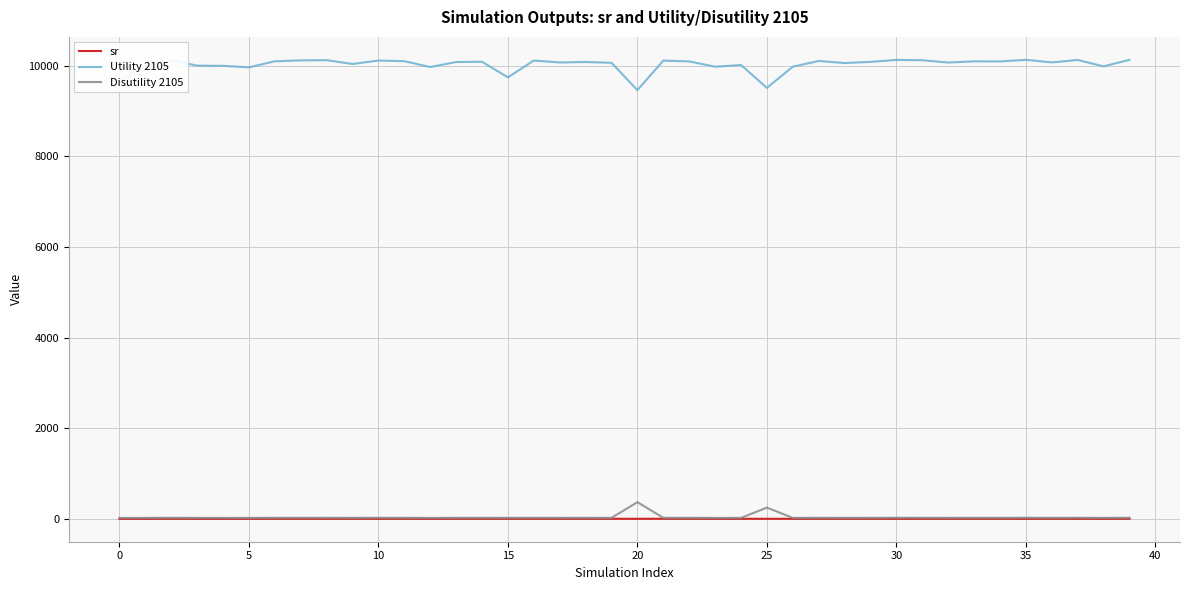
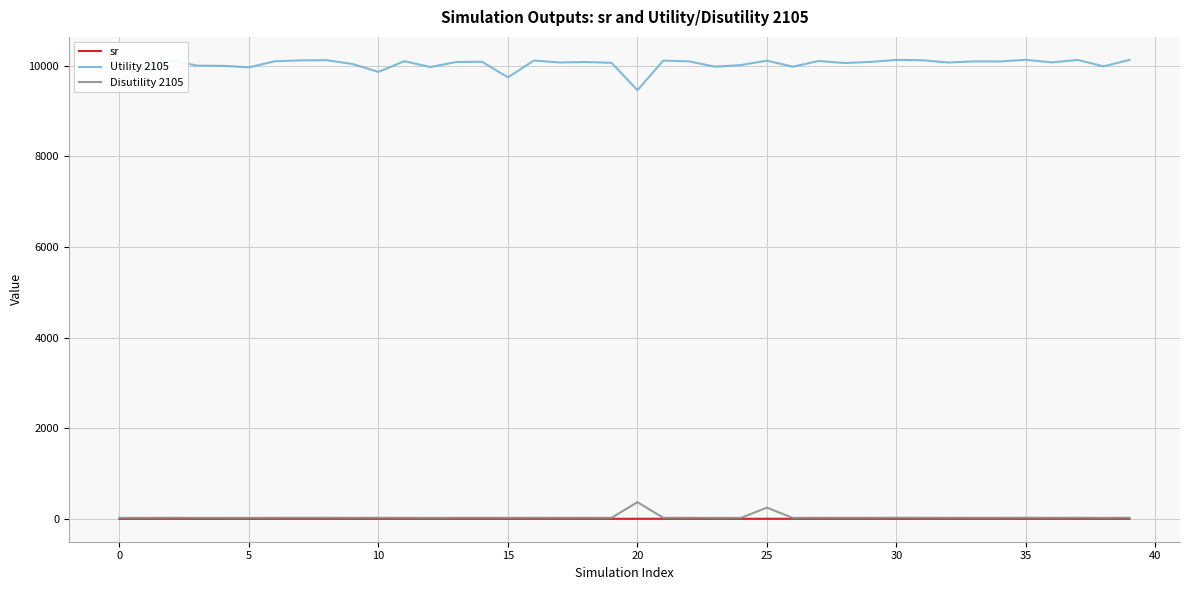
Utility 2105, 10: 10100 -> 9900
Utility 2105, 25: 9500 -> 10100
